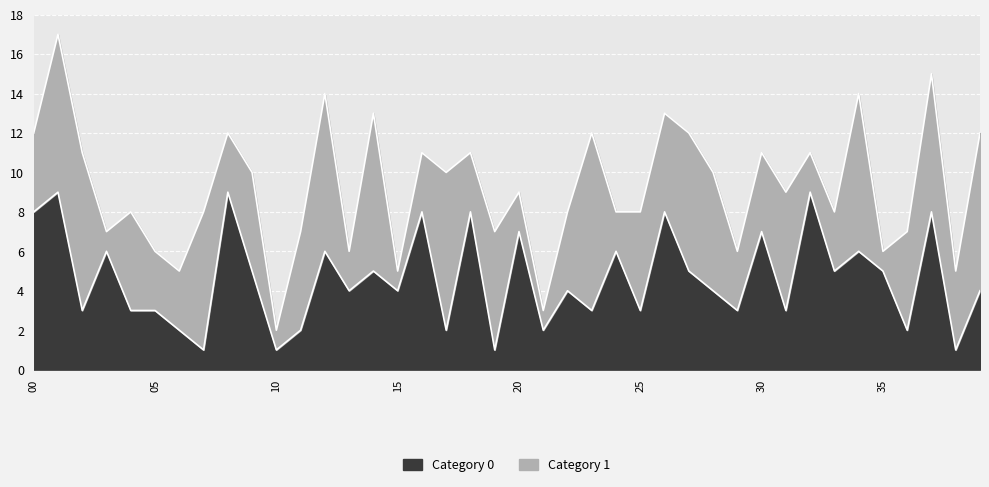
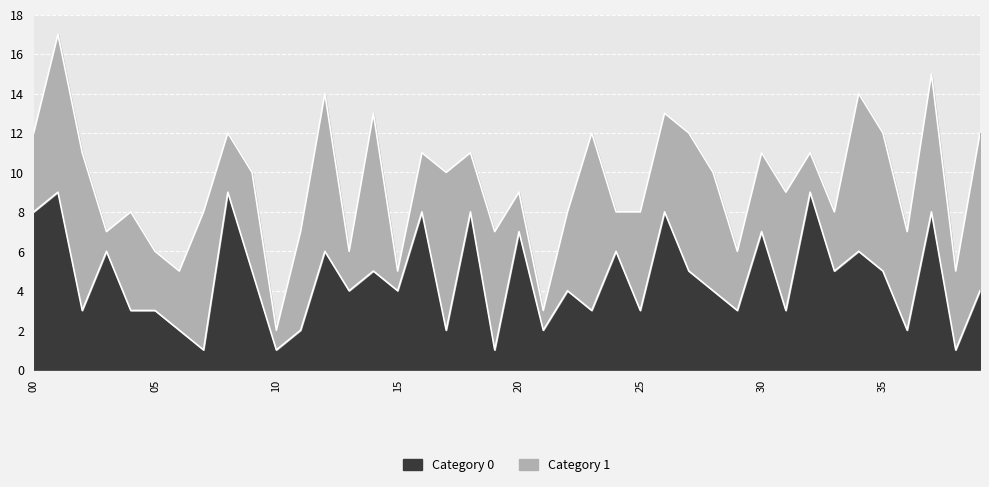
Category 1, 35: 1 -> 7
